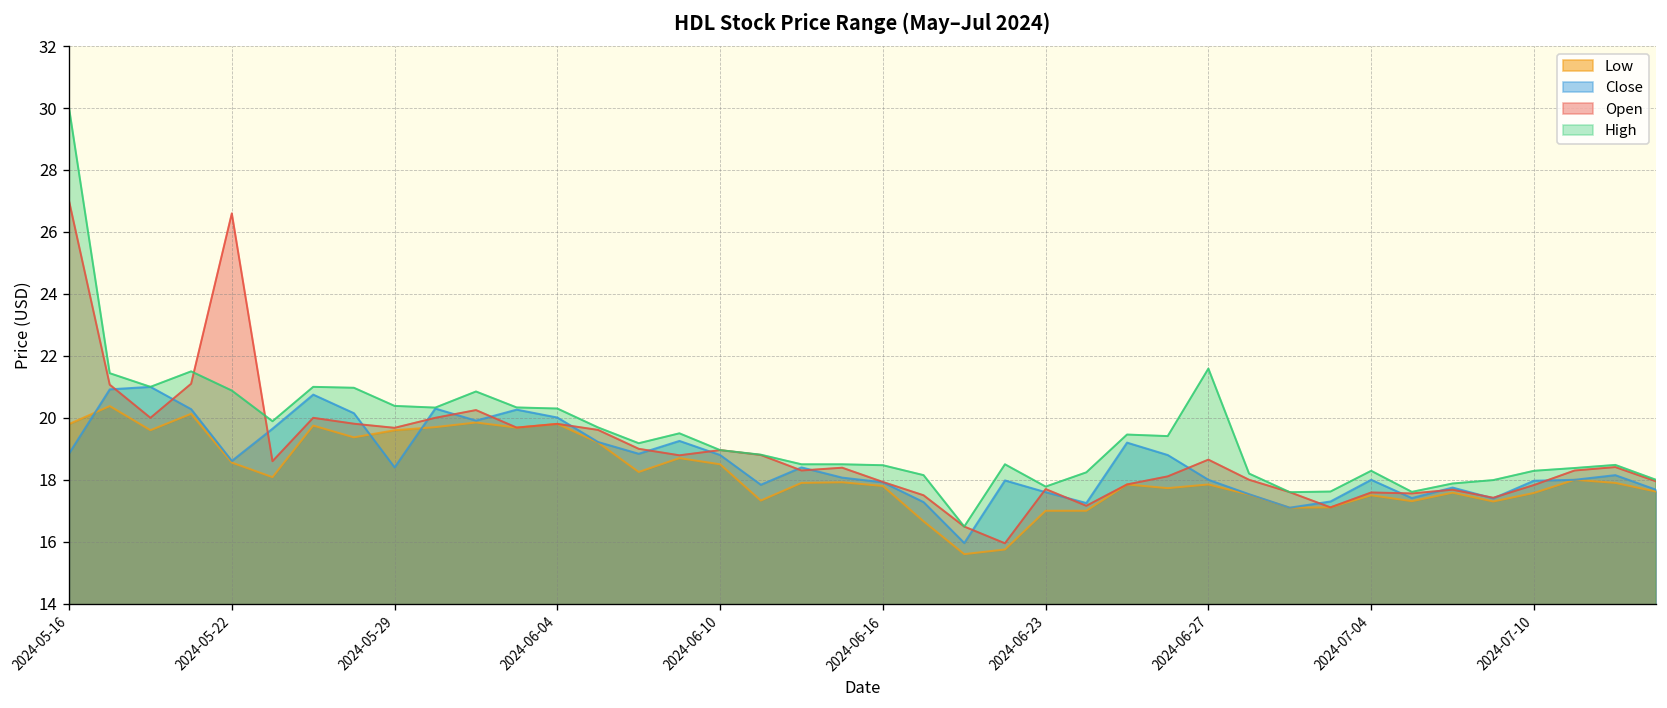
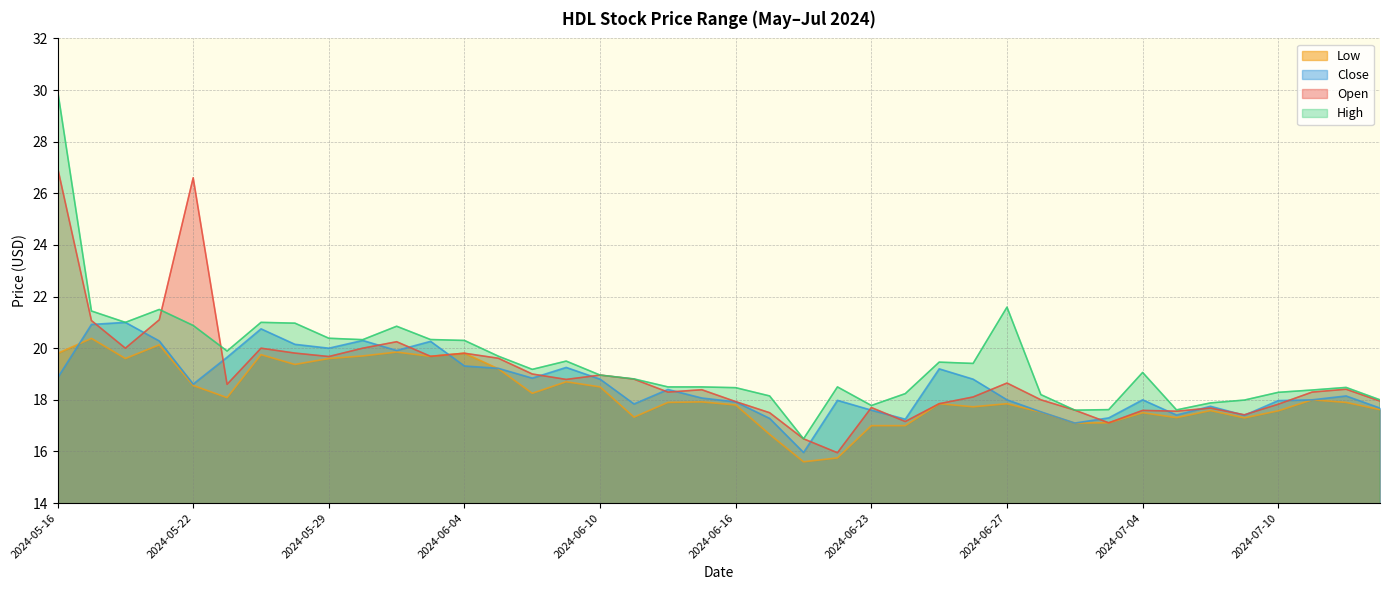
Close, 2024-05-29: 18.4 -> 20.0
Close, 2024-06-04: 20.0 -> 19.3
High, 2024-07-04: 18.3 -> 19.1
